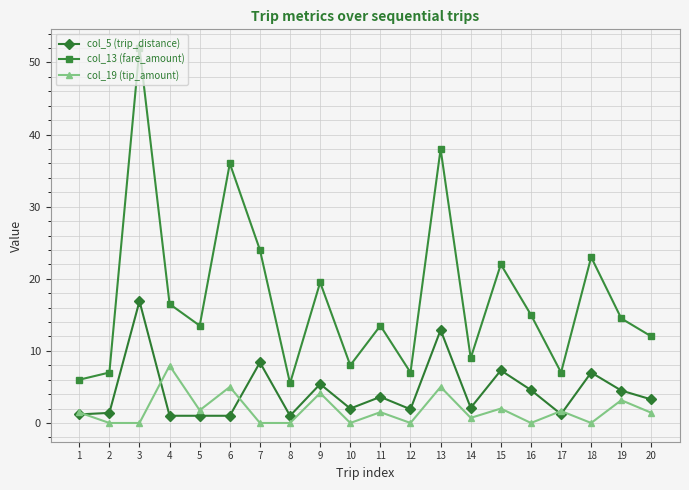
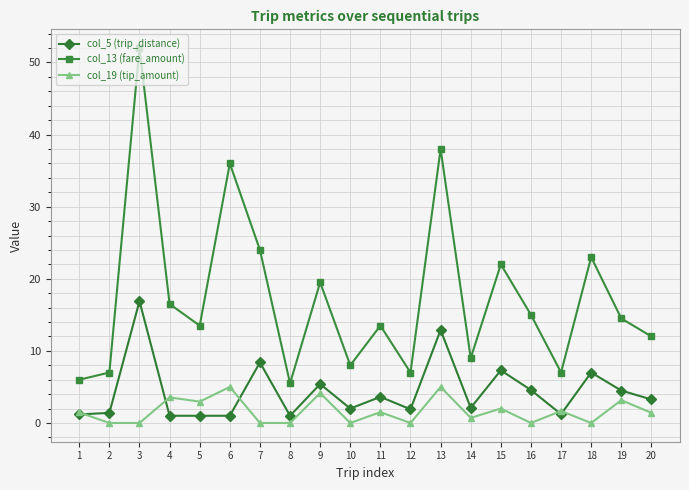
col_19 (tip_amount), 4: 8 -> 4
col_19 (tip_amount), 5: 2 -> 3
